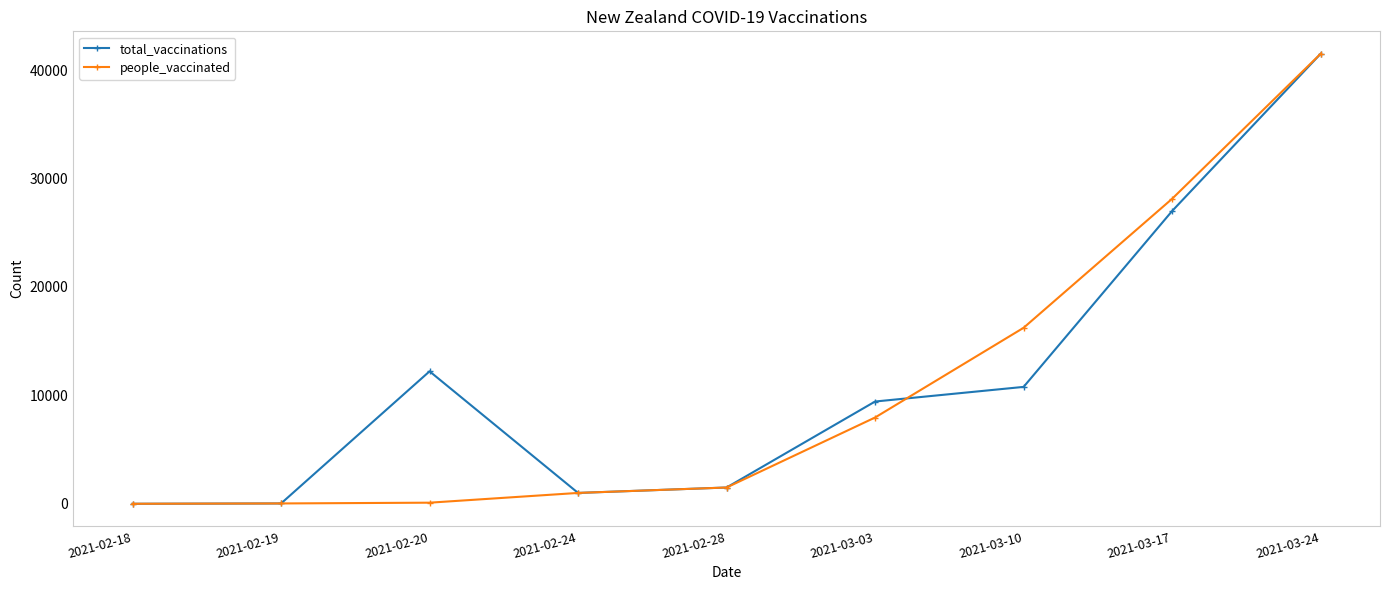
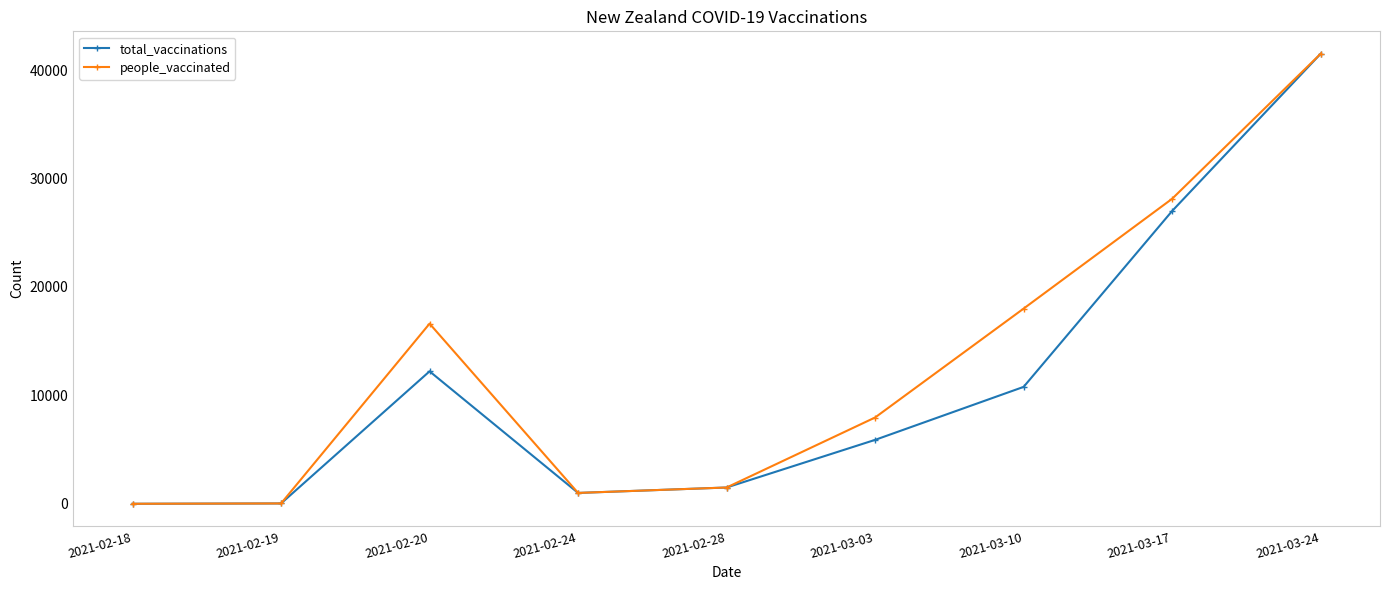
people_vaccinated, 2021-02-20: 100 -> 16600
total_vaccinations, 2021-03-03: 9400 -> 5900
people_vaccinated, 2021-03-10: 16200 -> 18000
